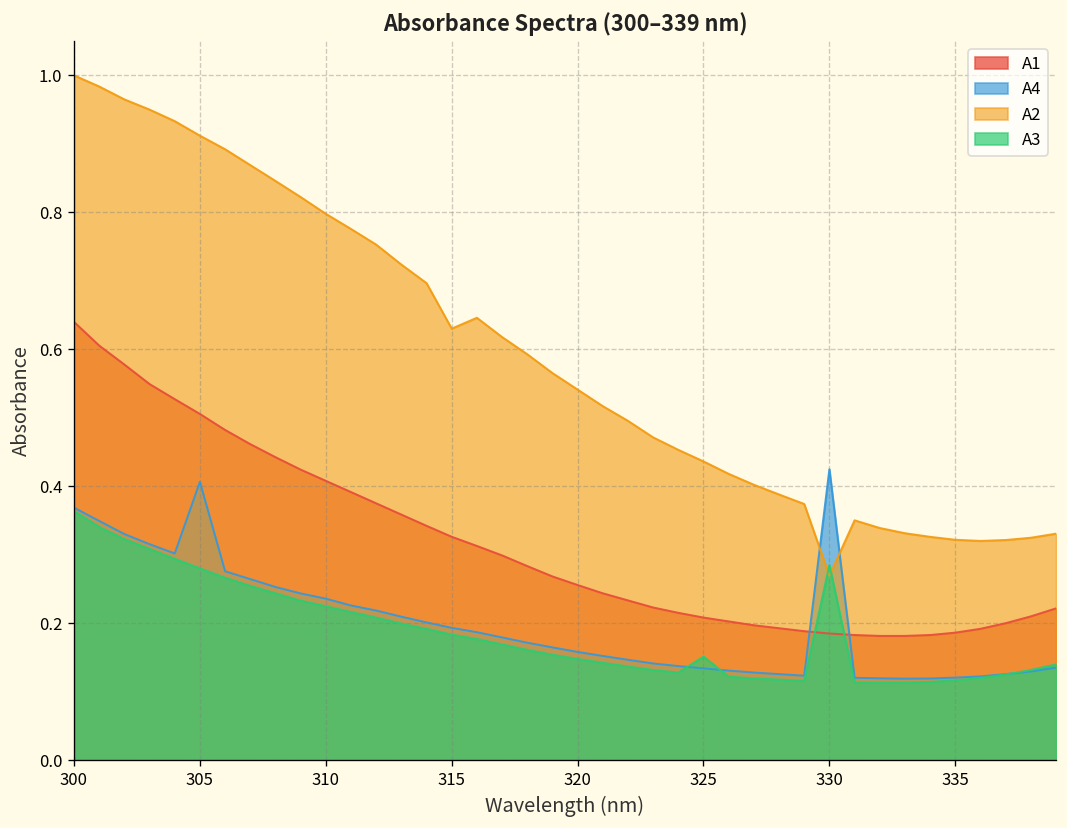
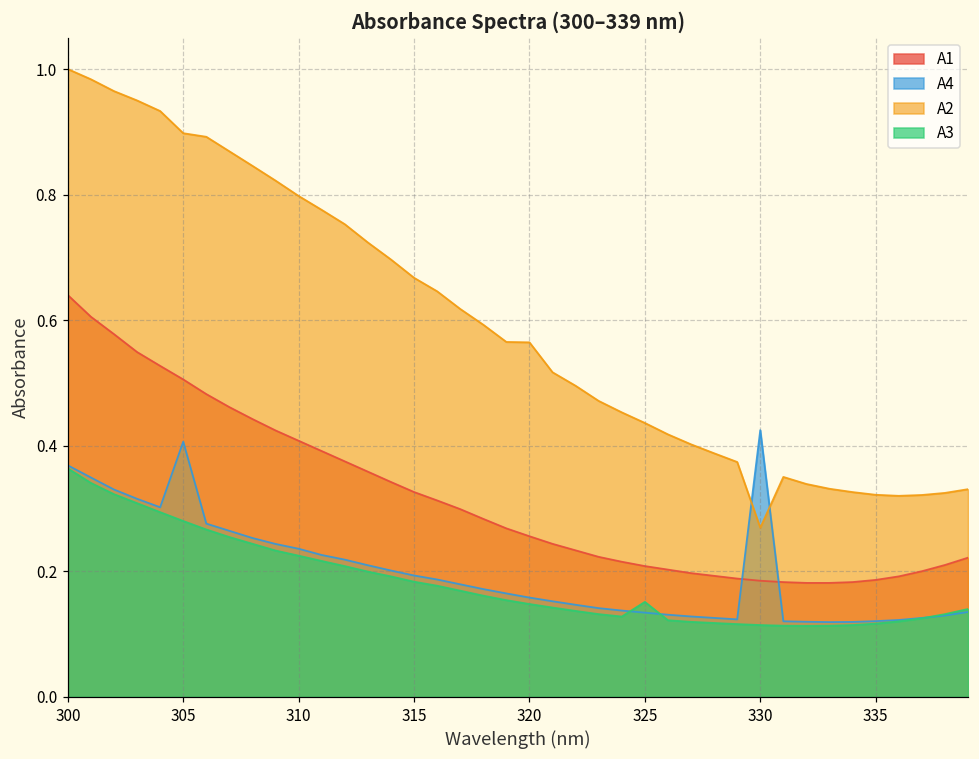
A2, 305: 0.91 -> 0.90
A2, 315: 0.63 -> 0.67
A2, 320: 0.54 -> 0.56
A3, 330: 0.29 -> 0.11
